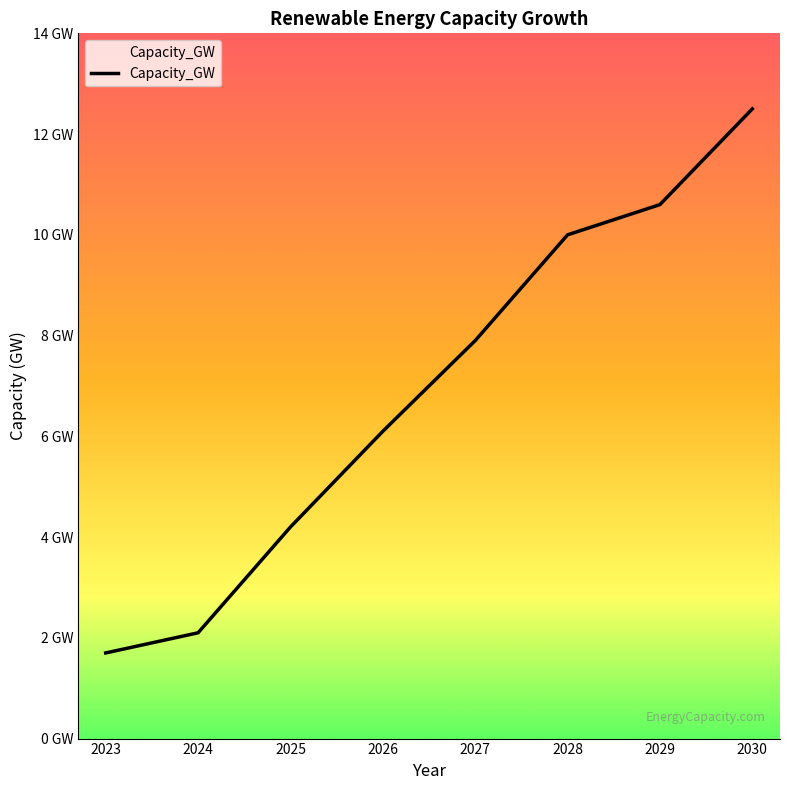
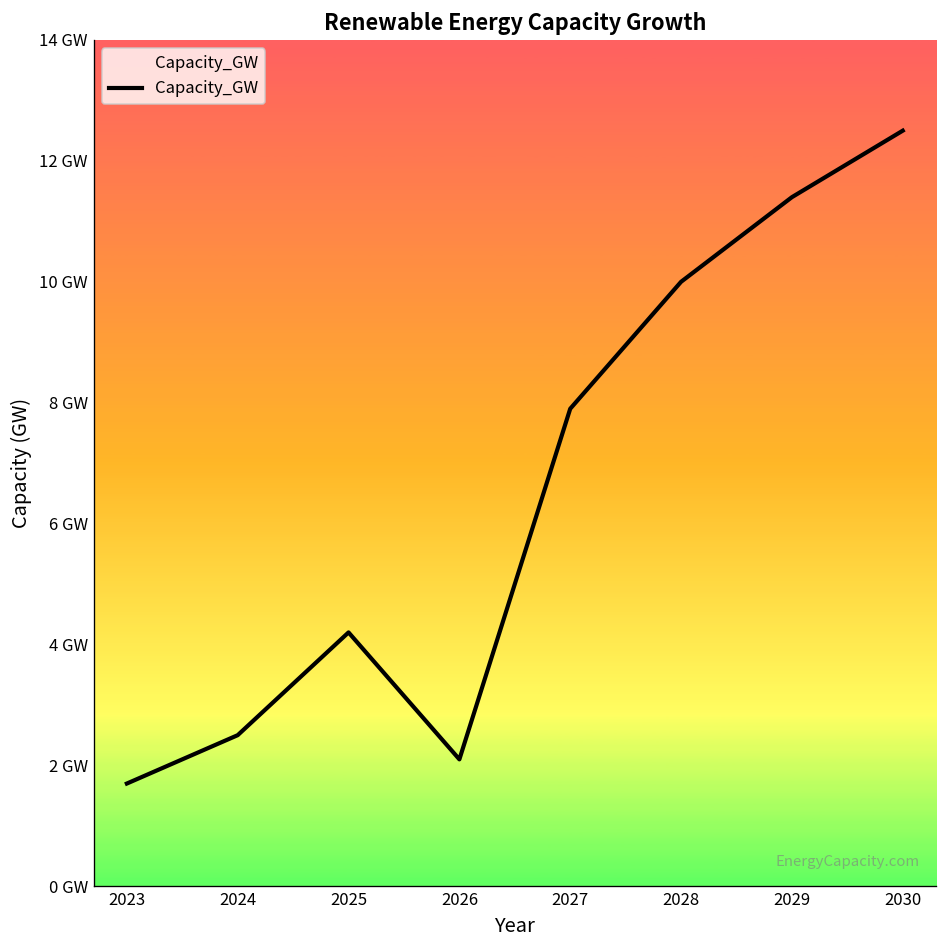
2024: 2.1 GW -> 2.5 GW
2026: 6.1 GW -> 2.1 GW
2029: 10.6 GW -> 11.4 GW
